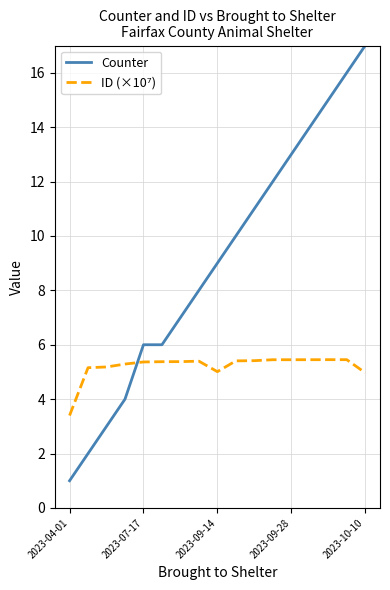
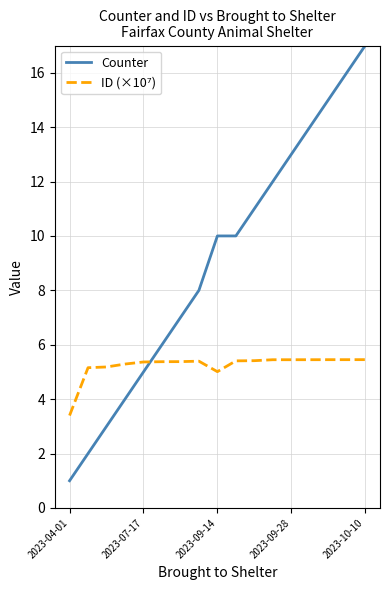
Counter, 2023-07-17: 6 -> 5
Counter, 2023-09-14: 9 -> 10
ID (×10⁷), 2023-10-10: 5.0 -> 5.5
